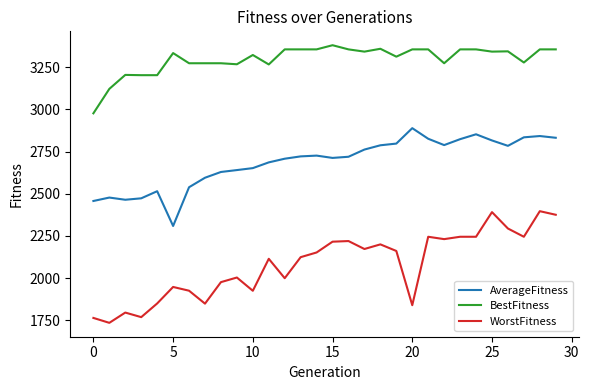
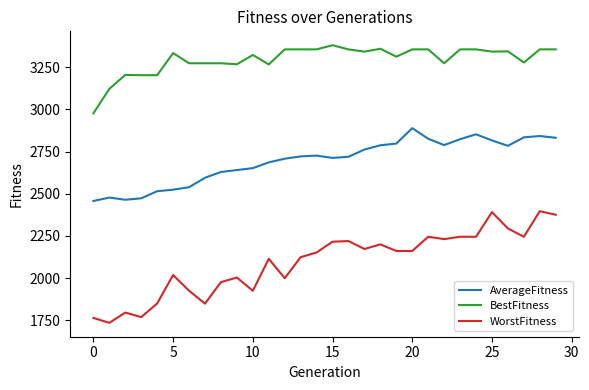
AverageFitness, 5: 2310 -> 2520
WorstFitness, 5: 1950 -> 2020
WorstFitness, 20: 1840 -> 2160
